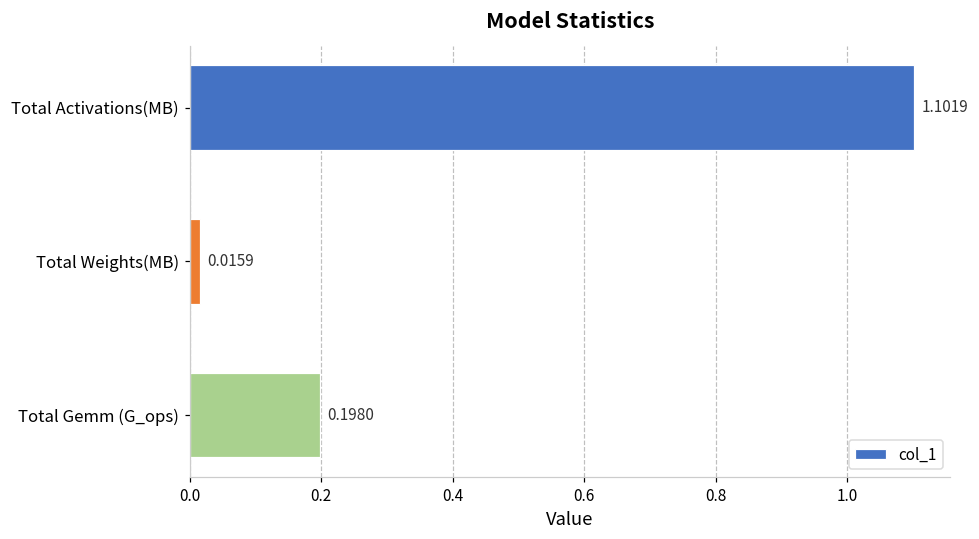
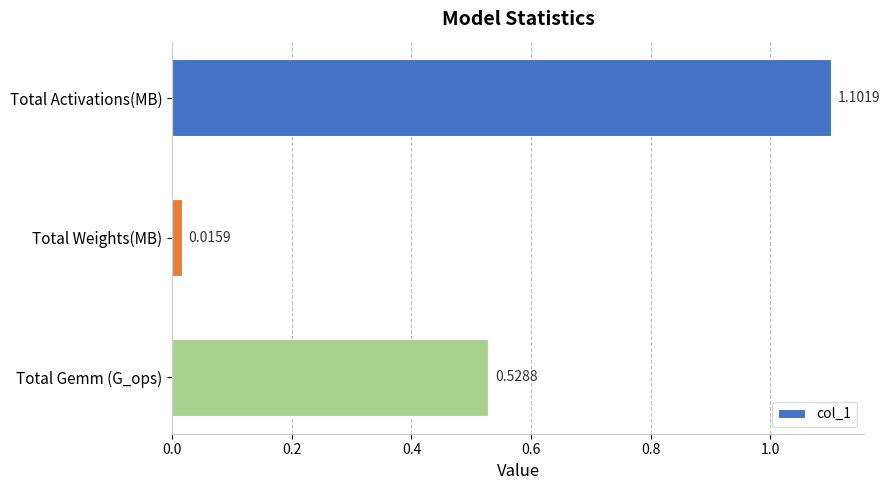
Total Gemm (G_ops): 0.1980 -> 0.5288
